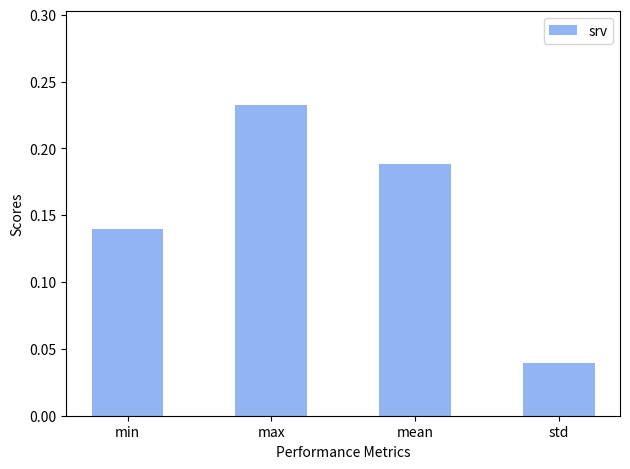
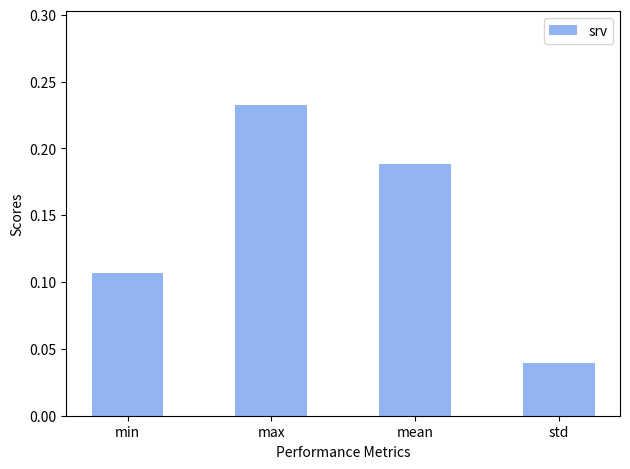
min: 0.140 -> 0.107
